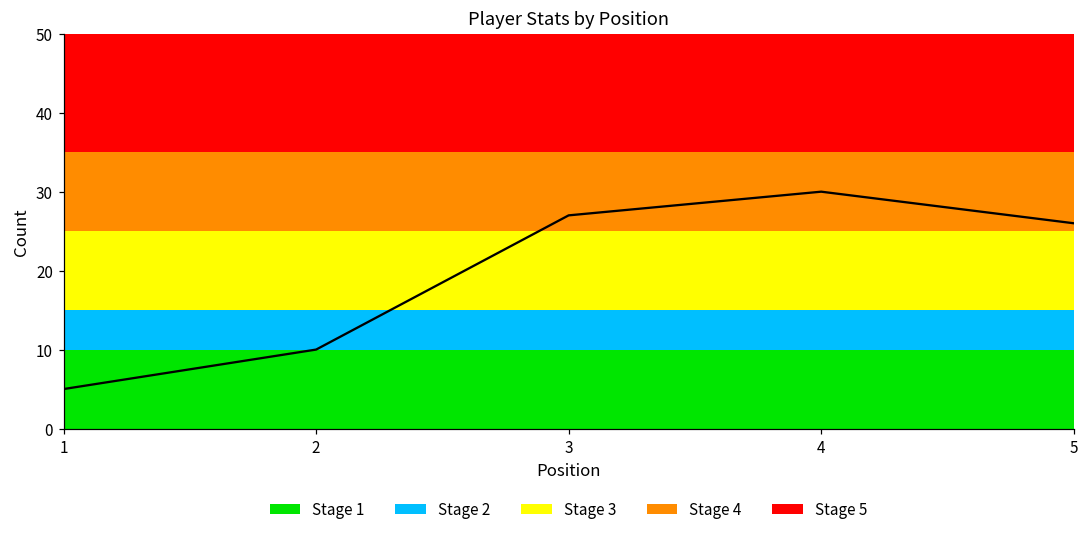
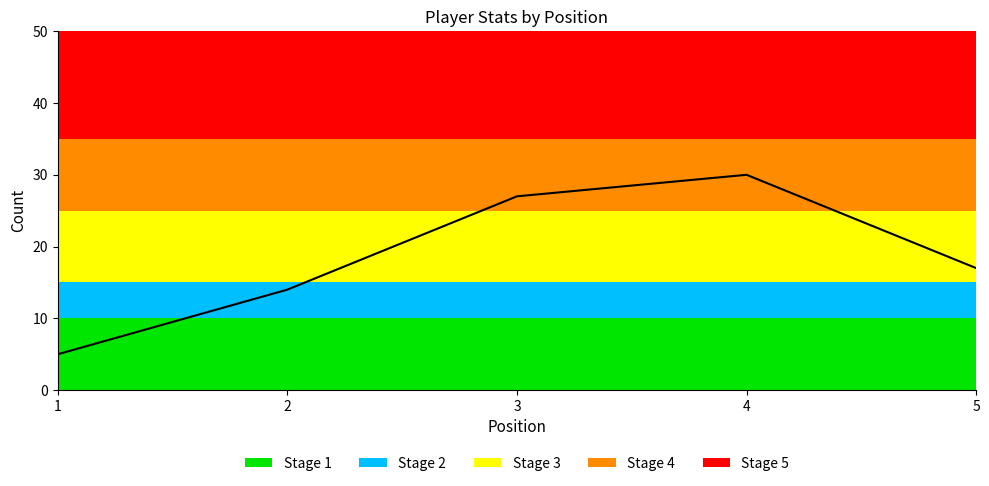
2: 10 -> 14
5: 26 -> 17
